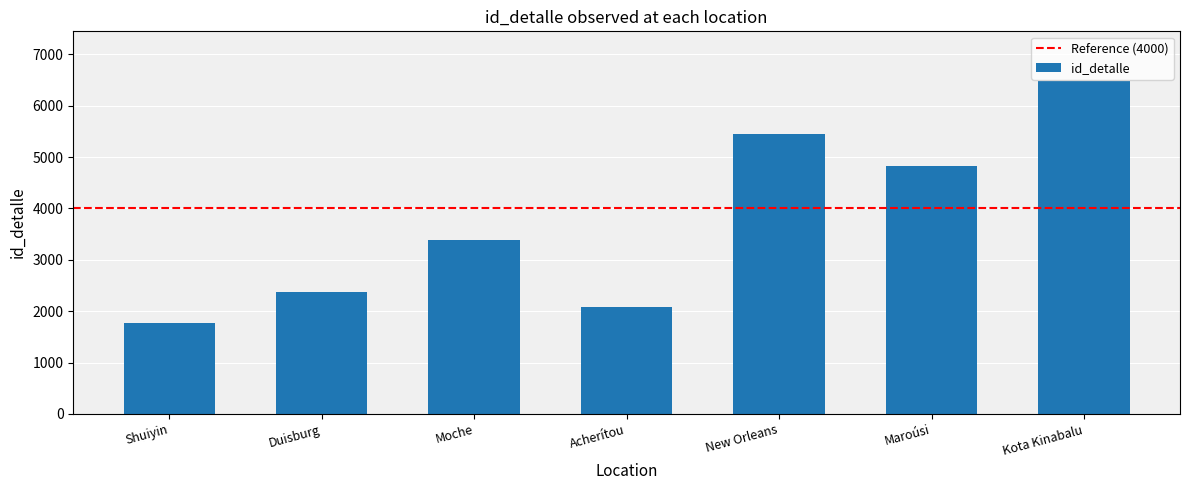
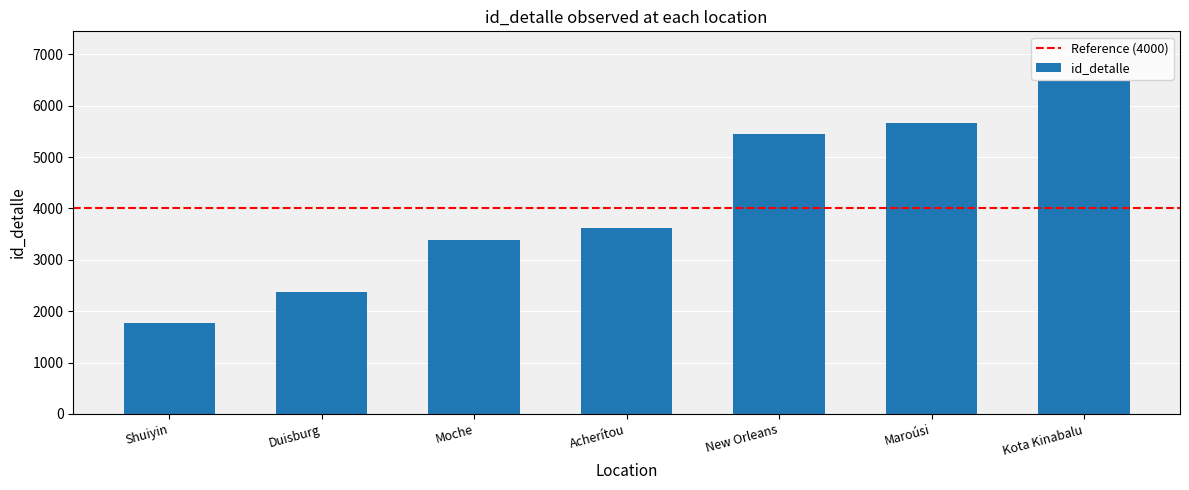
Acherítou: 2100 -> 3600
Maroúsi: 4800 -> 5700
